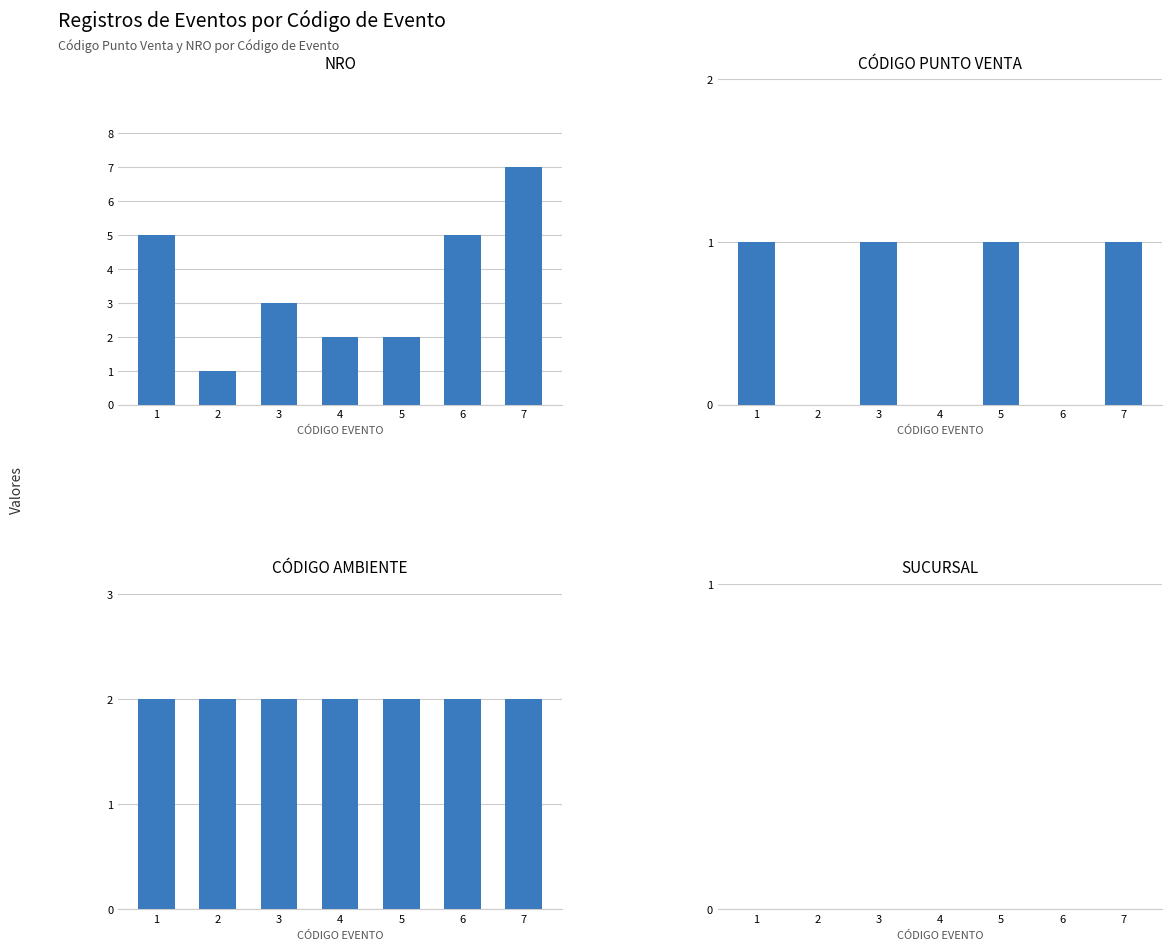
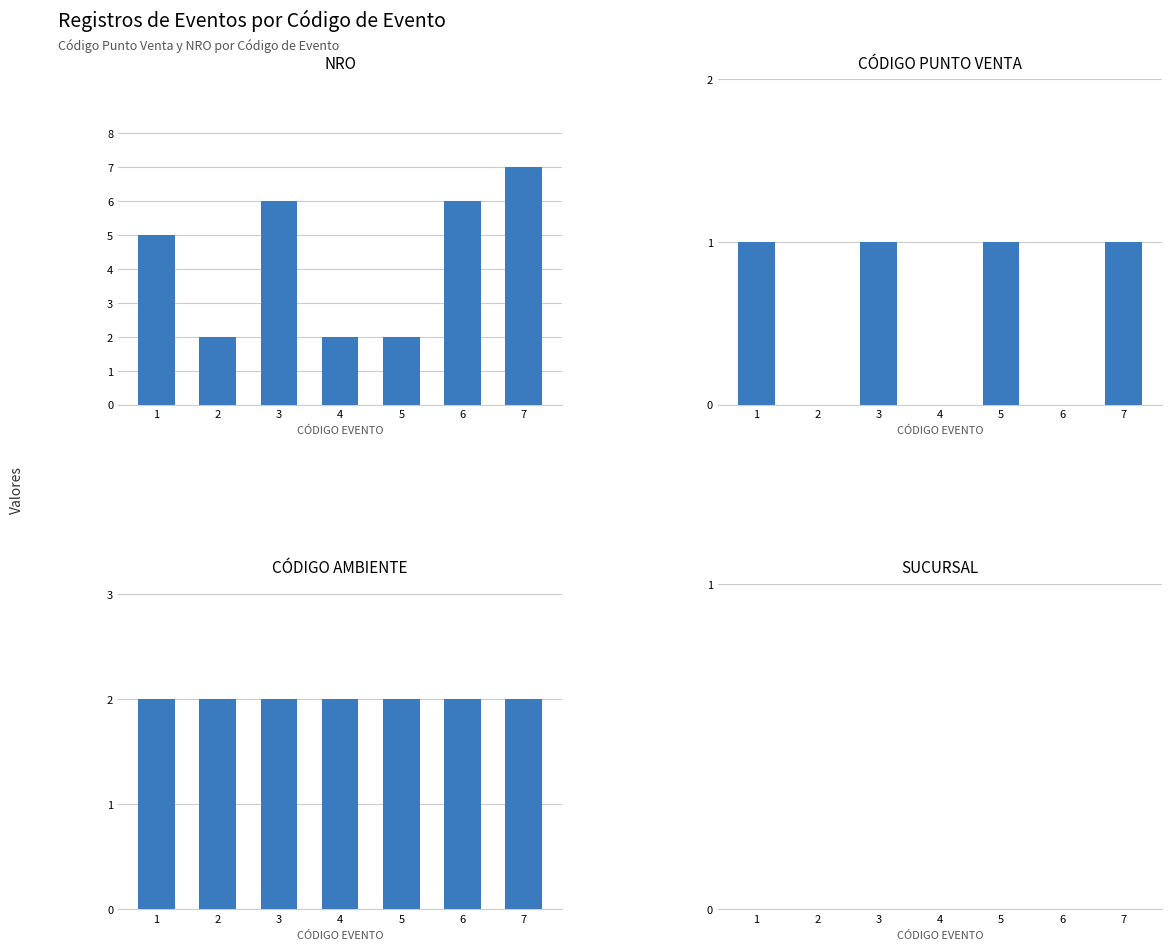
NRO, 2: 1 -> 2
NRO, 3: 3 -> 6
NRO, 6: 5 -> 6
